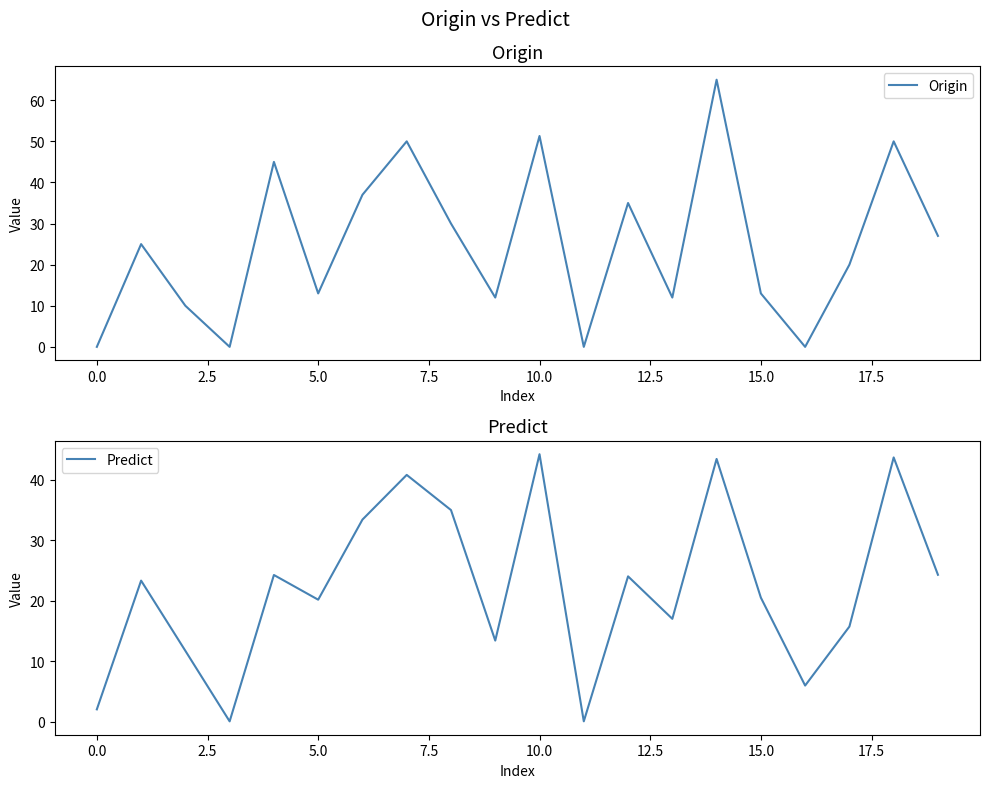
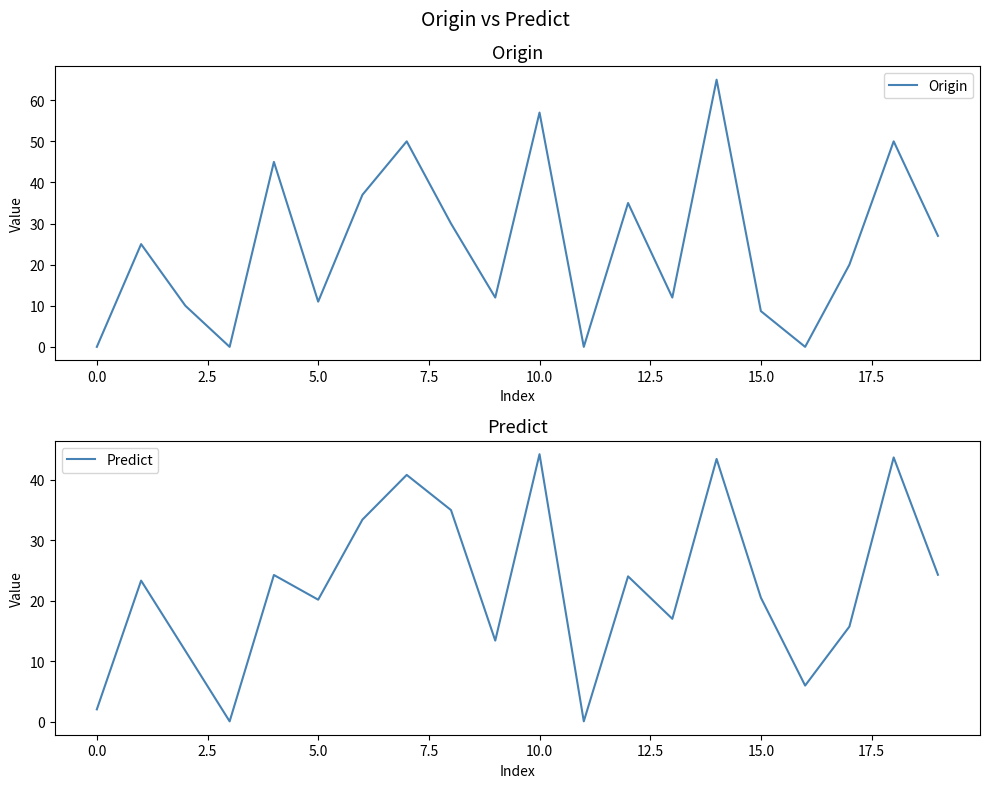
Origin, 5.0: 13 -> 11
Origin, 10.0: 51 -> 57
Origin, 15.0: 13 -> 9
